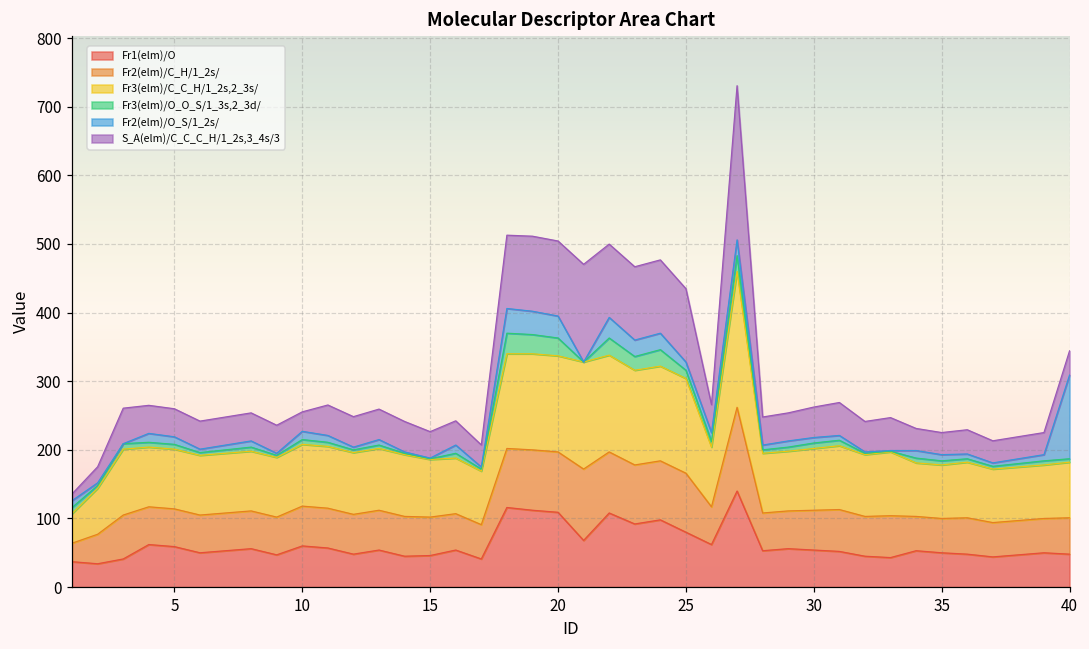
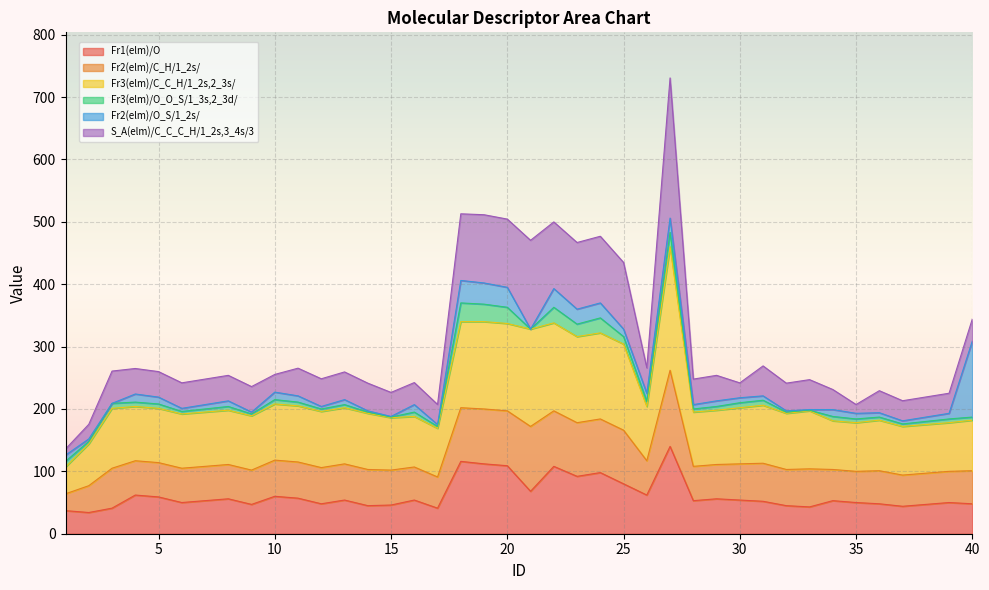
S_A(elm)/C_C_C_H/1_2s,3_4s/3, 30: 40 -> 20
S_A(elm)/C_C_C_H/1_2s,3_4s/3, 35: 30 -> 10
